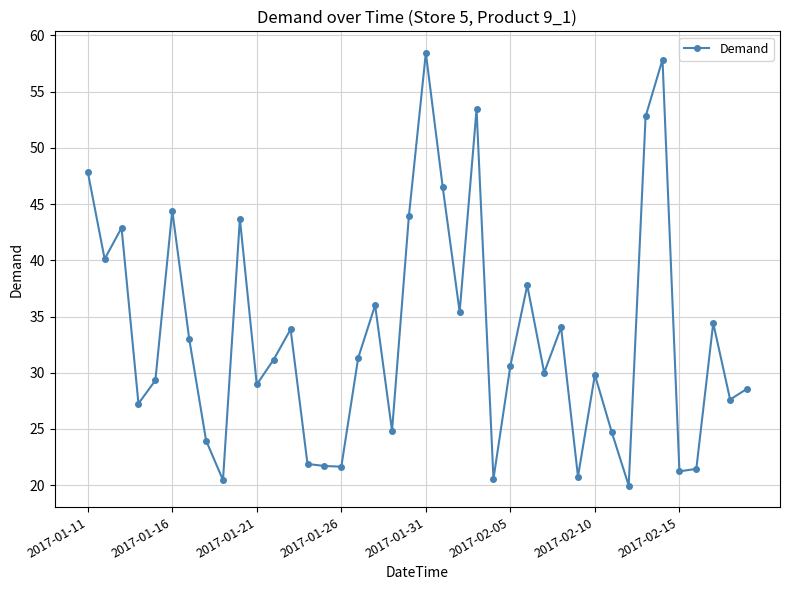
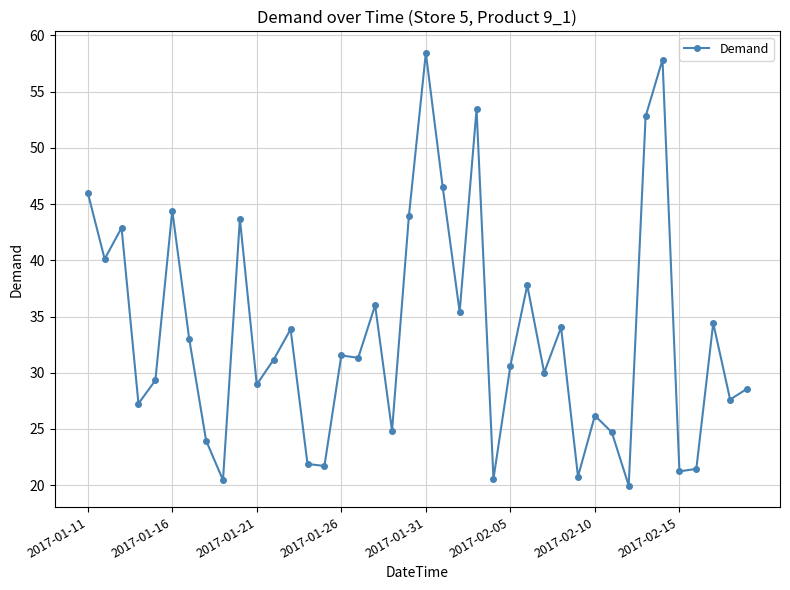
2017-01-11: 47.9 -> 46.0
2017-01-26: 21.6 -> 31.5
2017-02-10: 29.8 -> 26.2
